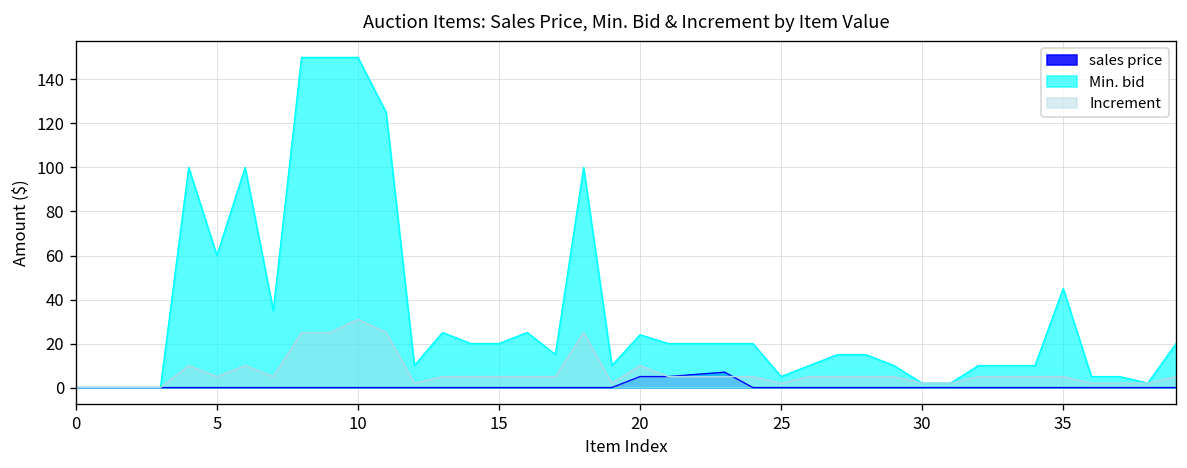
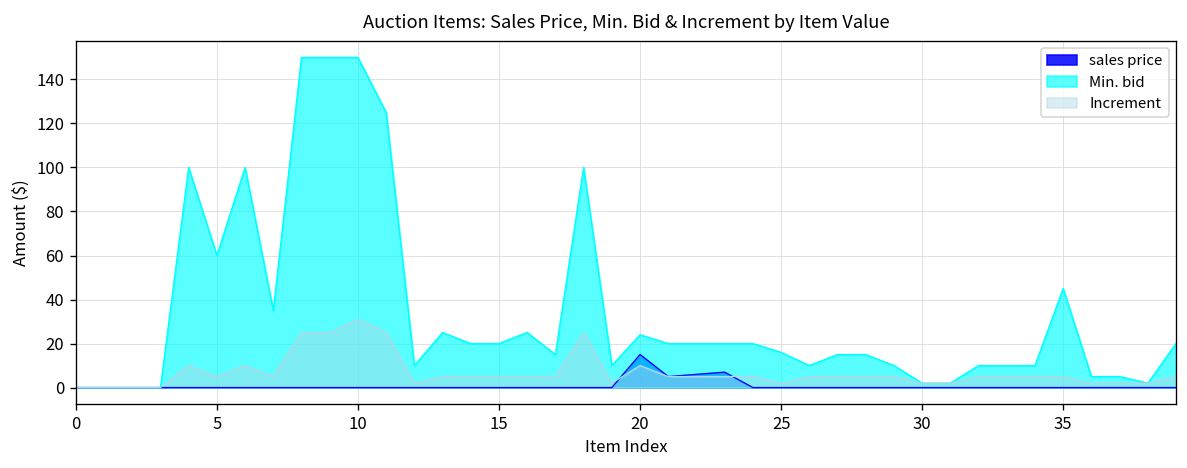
sales price, 20: 5 -> 15
Min. bid, 25: 5 -> 16
